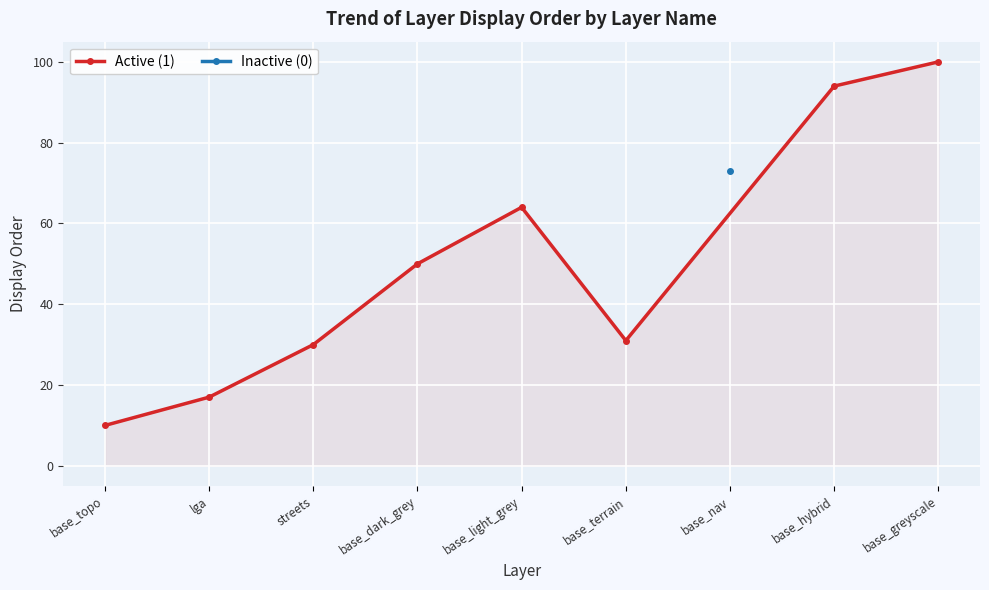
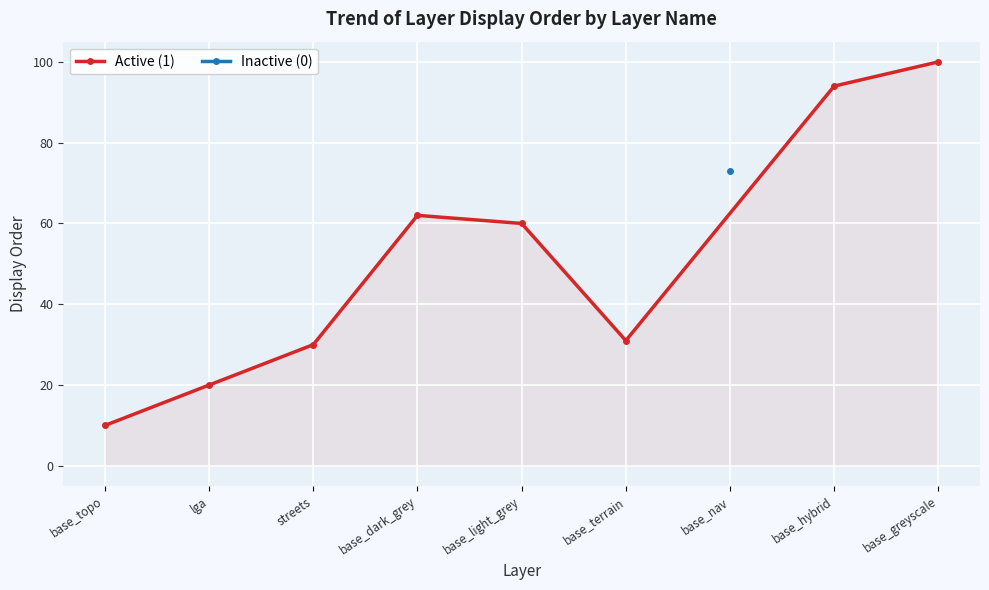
Active (1), lga: 17 -> 20
Active (1), base_dark_grey: 50 -> 62
Active (1), base_light_grey: 64 -> 60
